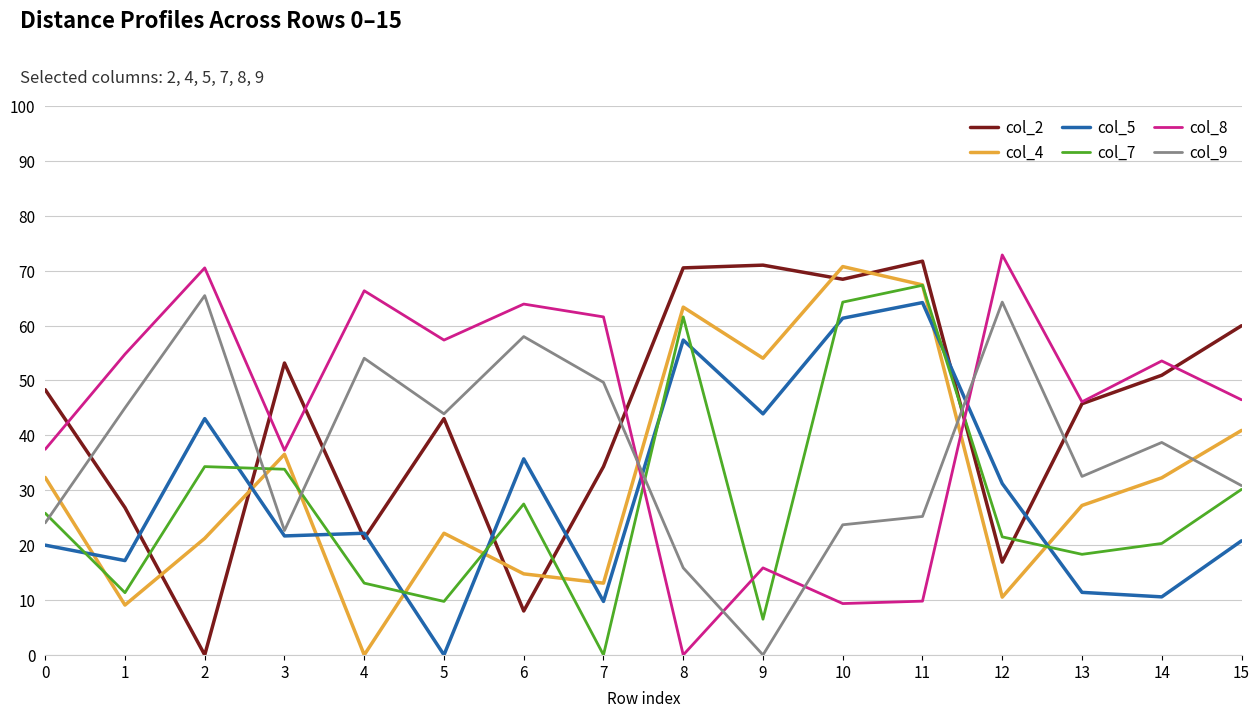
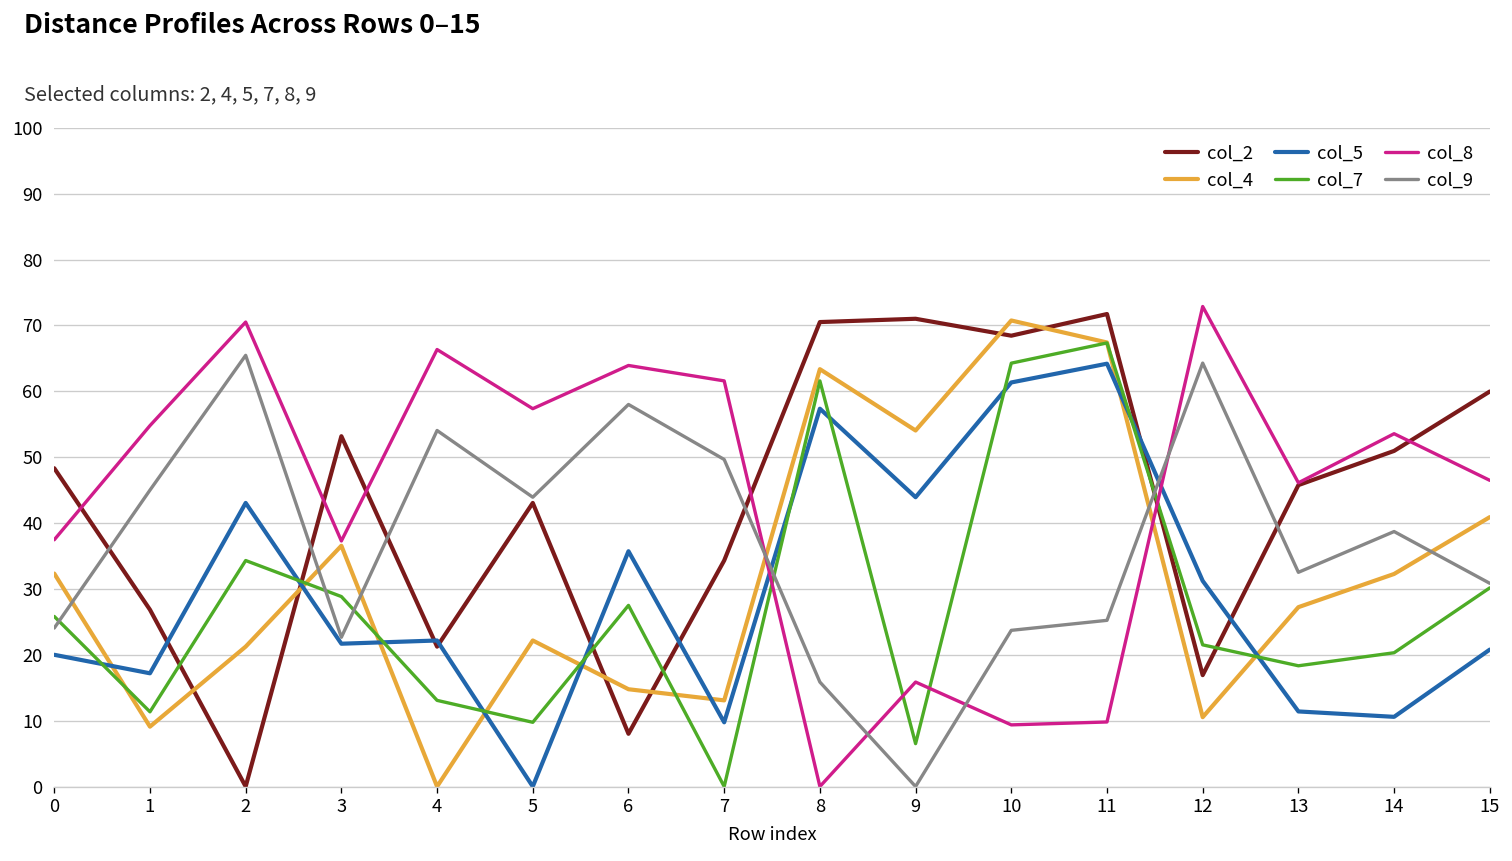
col_7, 3: 34 -> 29
